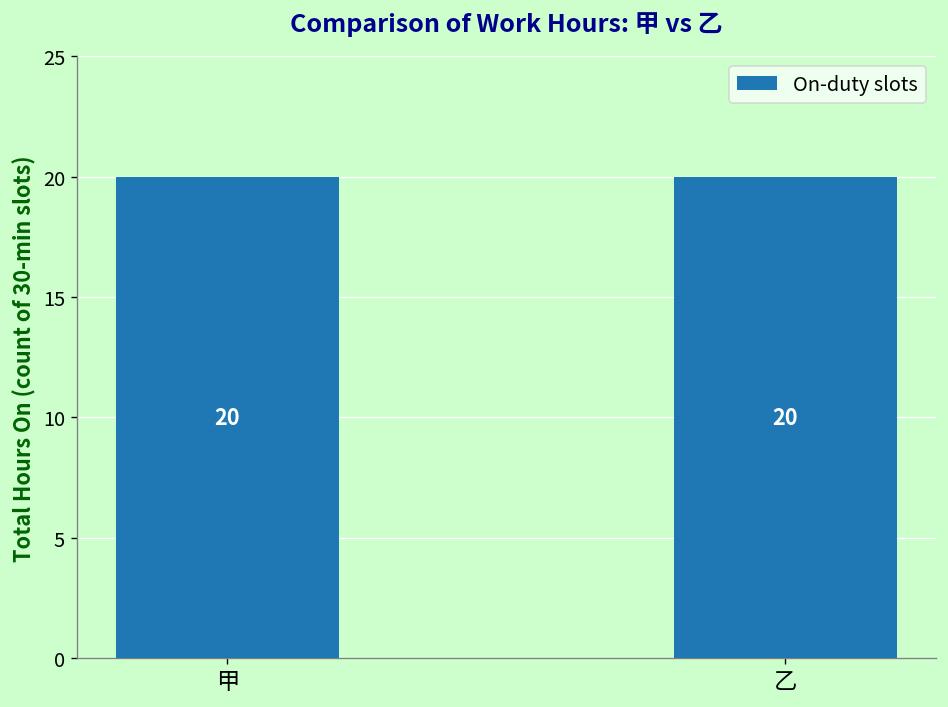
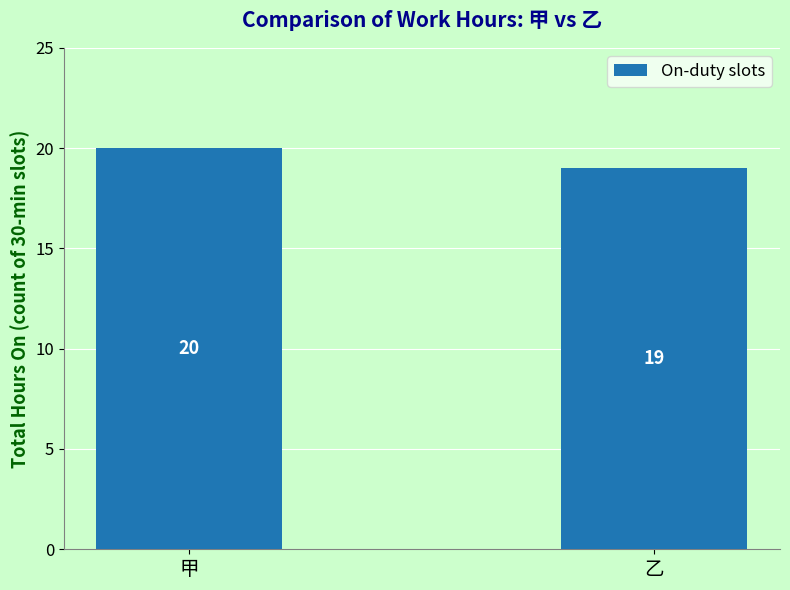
乙: 20 -> 19
